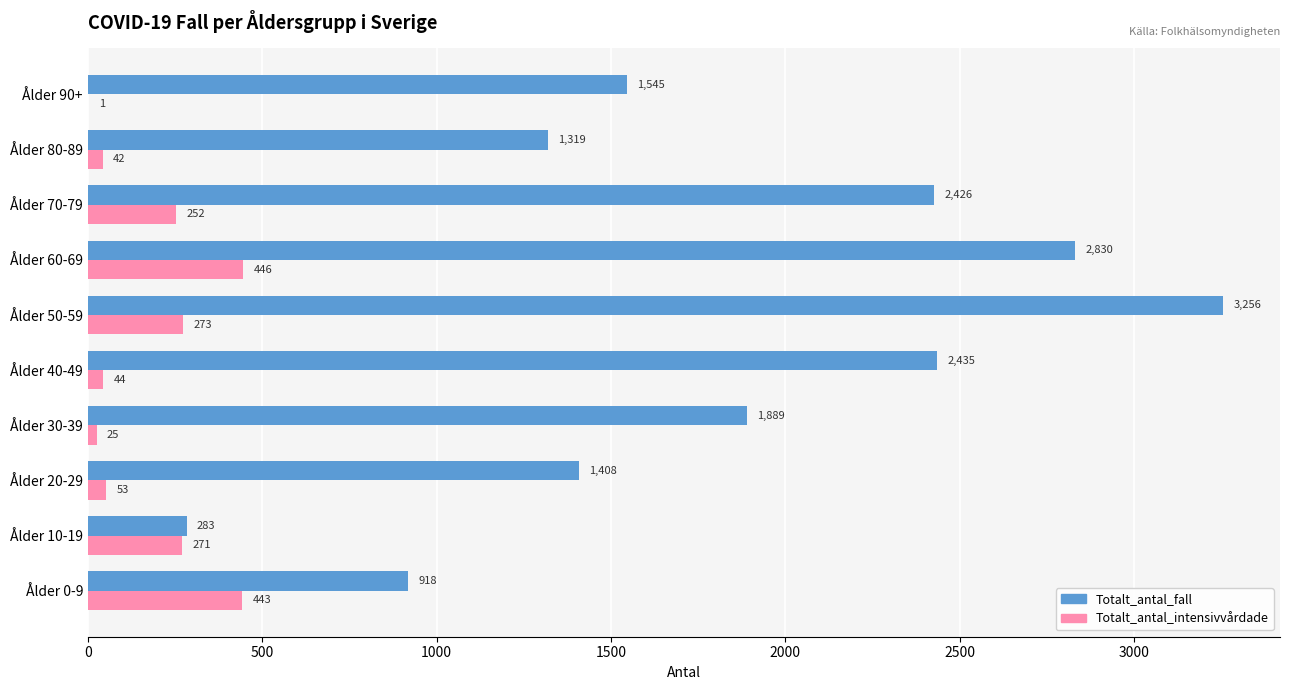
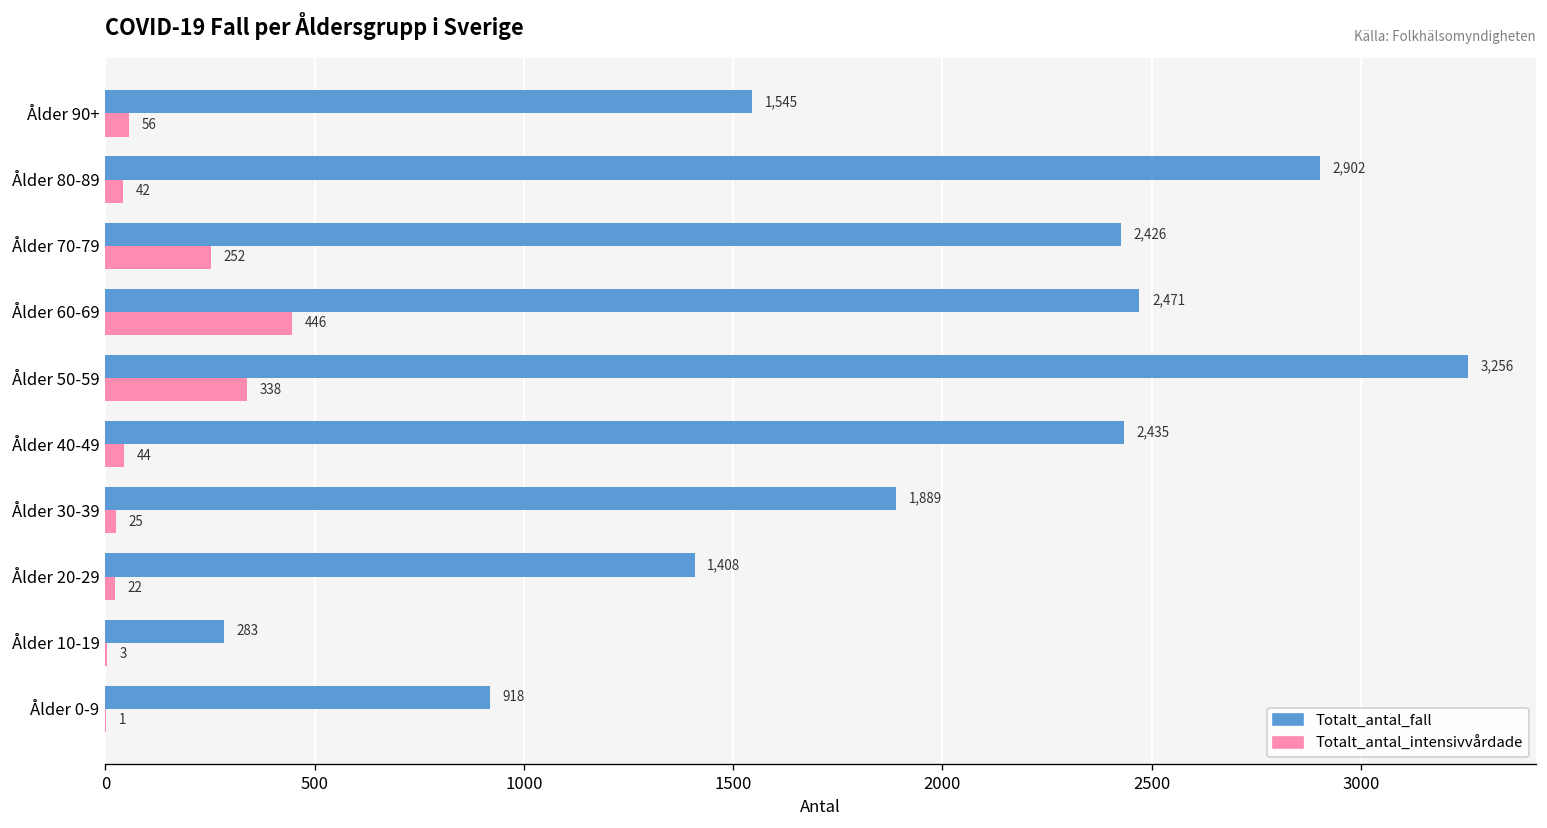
Totalt_antal_intensivvårdade, Ålder 90+: 1 -> 56
Totalt_antal_fall, Ålder 80-89: 1,319 -> 2,902
Totalt_antal_fall, Ålder 60-69: 2,830 -> 2,471
Totalt_antal_intensivvårdade, Ålder 50-59: 273 -> 338
Totalt_antal_intensivvårdade, Ålder 20-29: 53 -> 22
Totalt_antal_intensivvårdade, Ålder 10-19: 271 -> 3
Totalt_antal_intensivvårdade, Ålder 0-9: 443 -> 1
